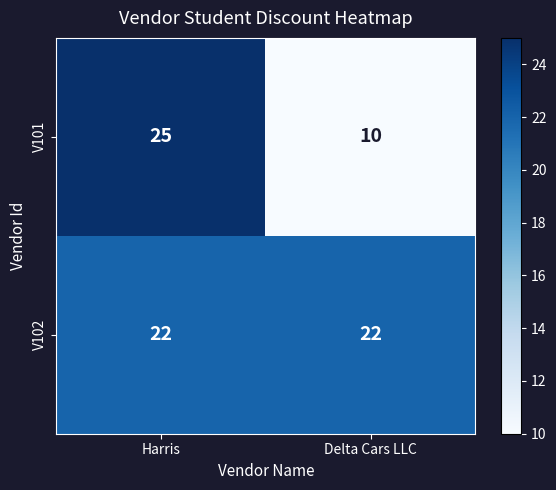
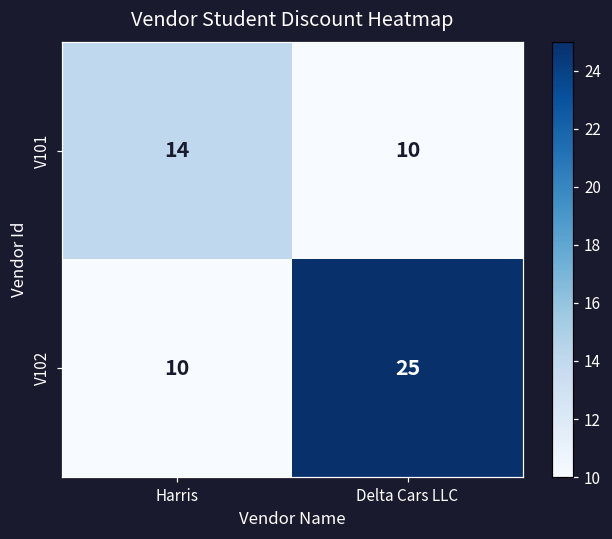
V101, Harris: 25 -> 14
V102, Harris: 22 -> 10
V102, Delta Cars LLC: 22 -> 25
